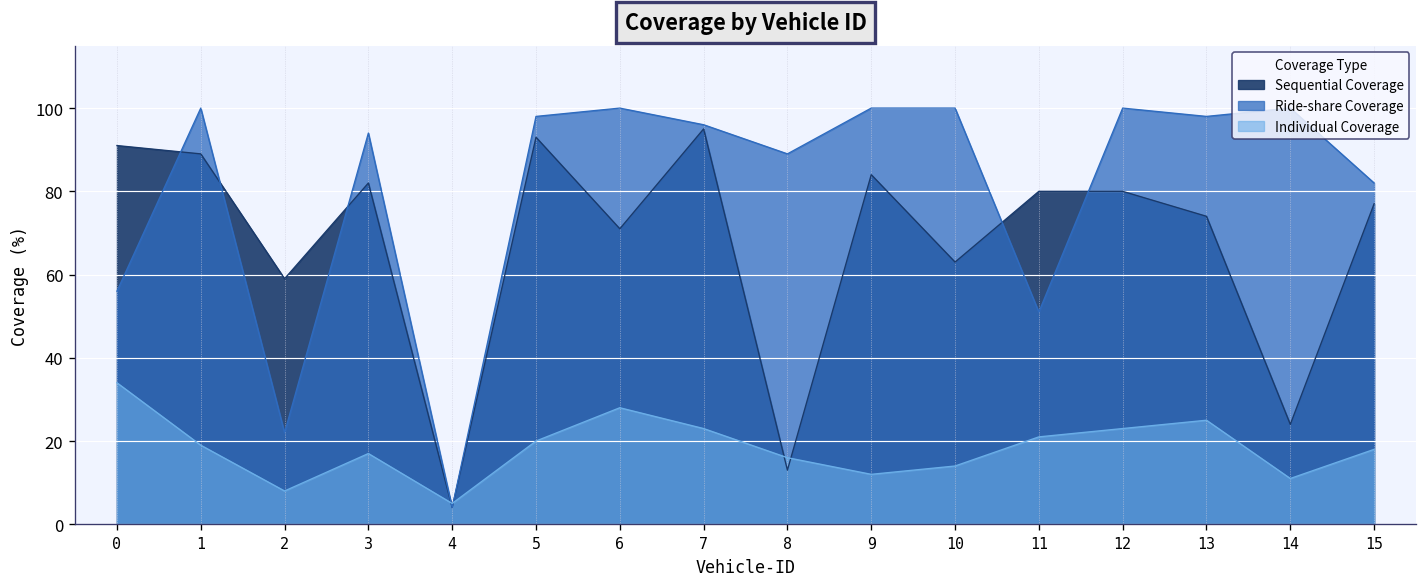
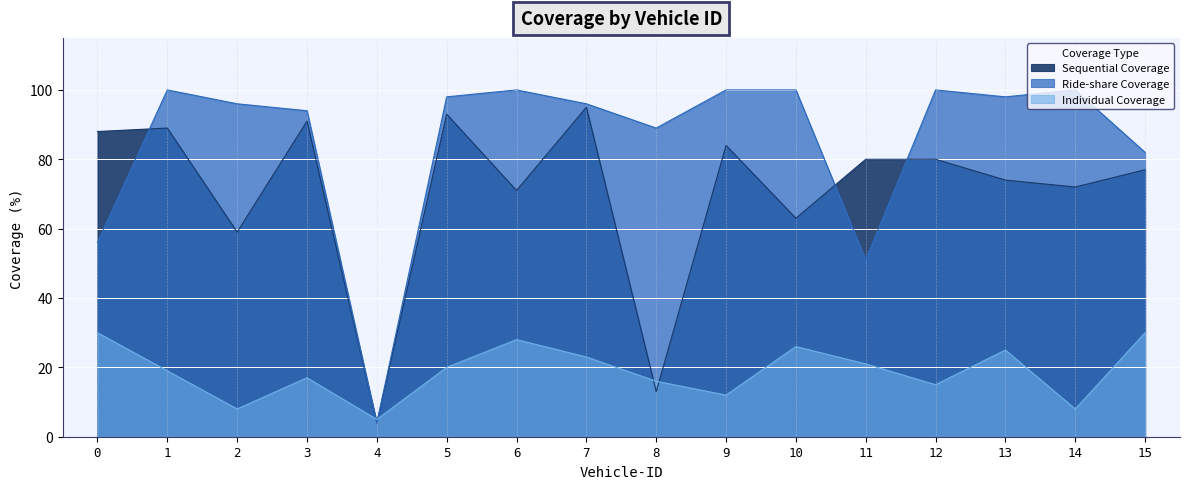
Sequential Coverage, 0: 91 -> 88
Individual Coverage, 0: 34 -> 30
Ride-share Coverage, 2: 22 -> 96
Sequential Coverage, 3: 82 -> 91
Individual Coverage, 10: 14 -> 26
Individual Coverage, 12: 23 -> 15
Sequential Coverage, 14: 24 -> 72
Individual Coverage, 14: 11 -> 8
Individual Coverage, 15: 18 -> 30
